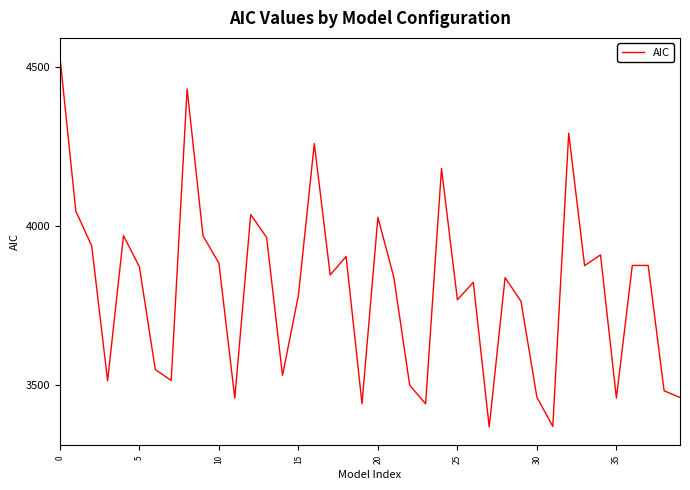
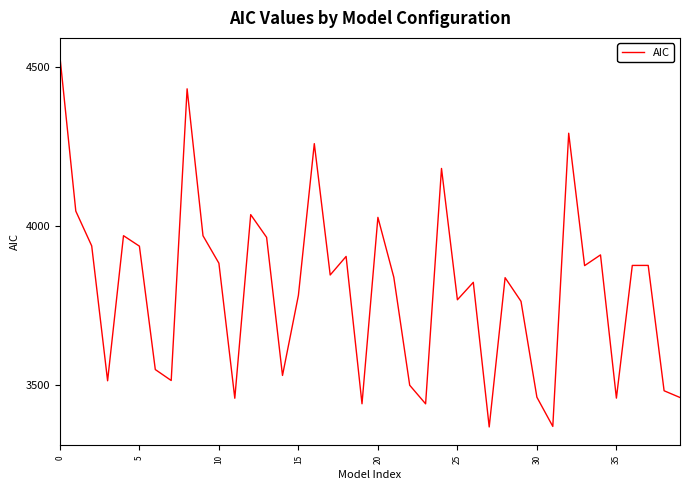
5: 3870 -> 3940
